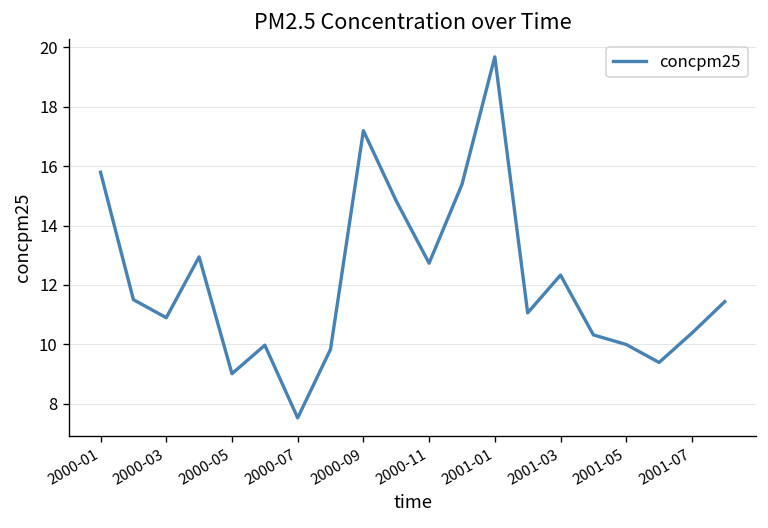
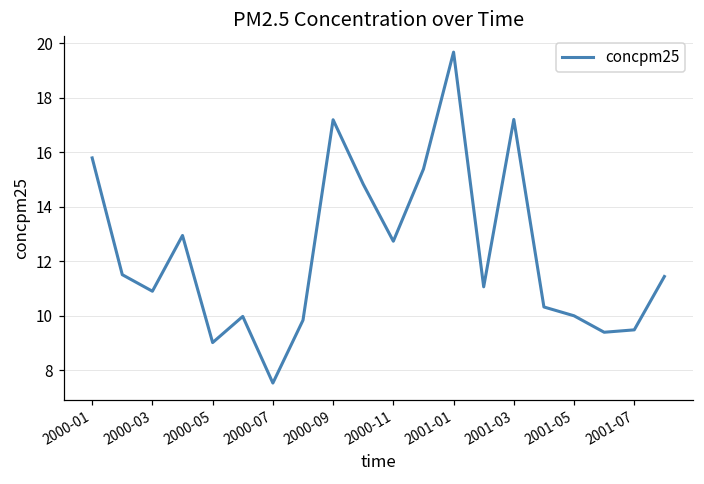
2001-03: 12.3 -> 17.2
2001-07: 10.4 -> 9.5
